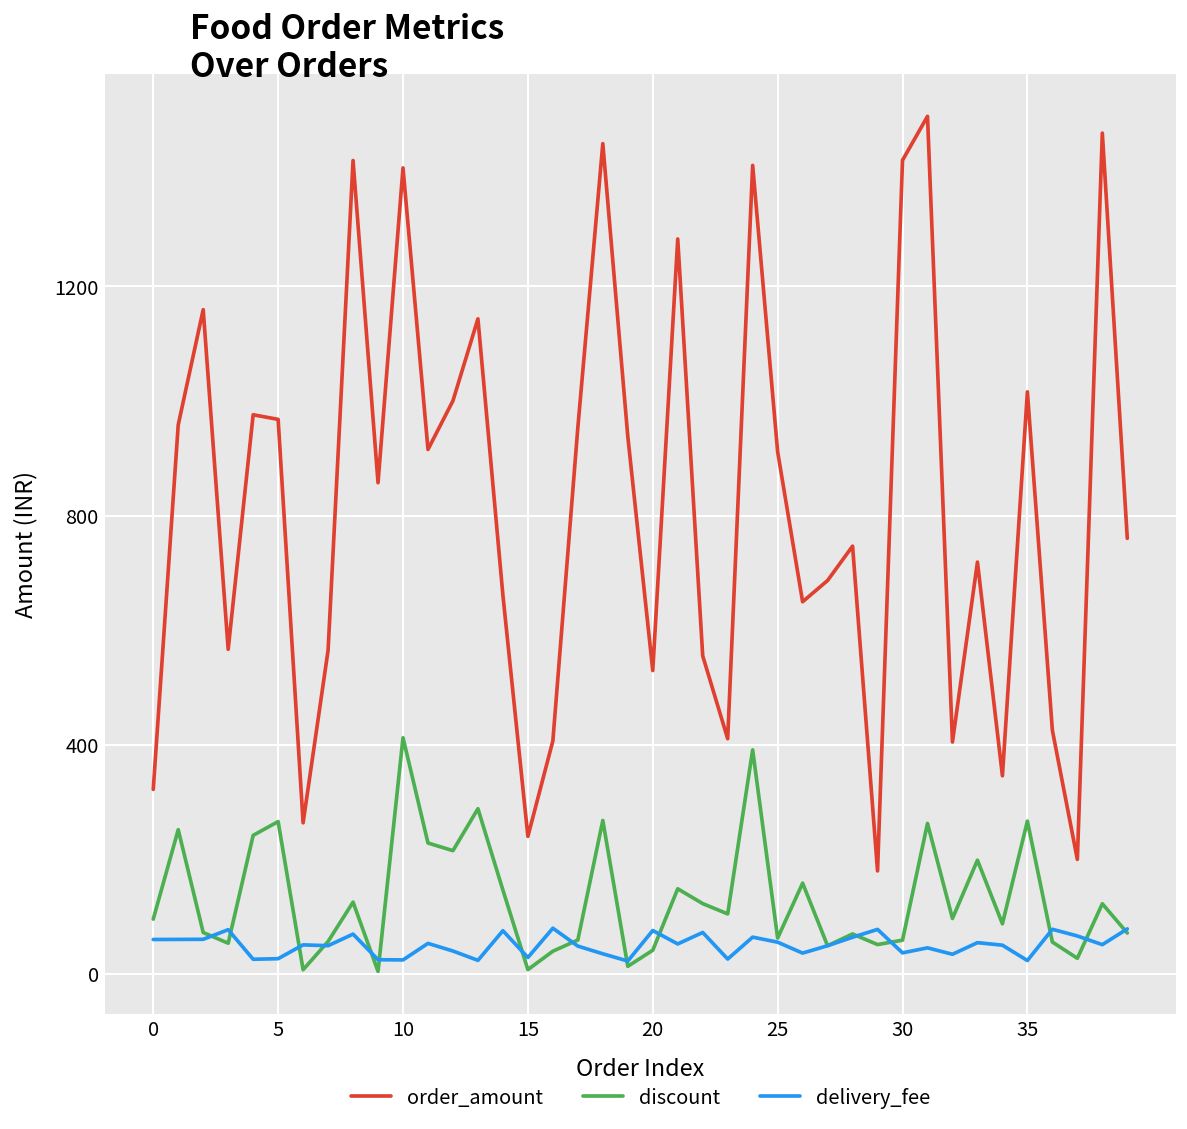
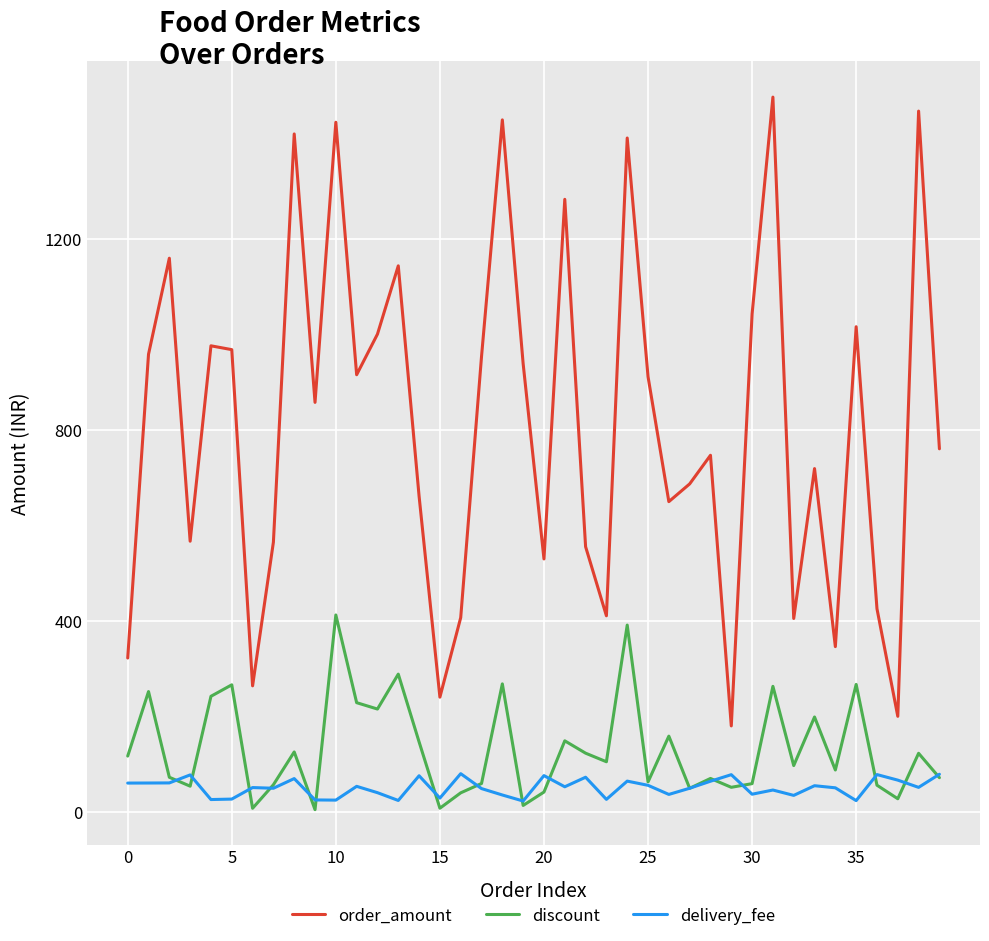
discount, 0: 100 -> 120
order_amount, 10: 1410 -> 1440
order_amount, 30: 1420 -> 1040
